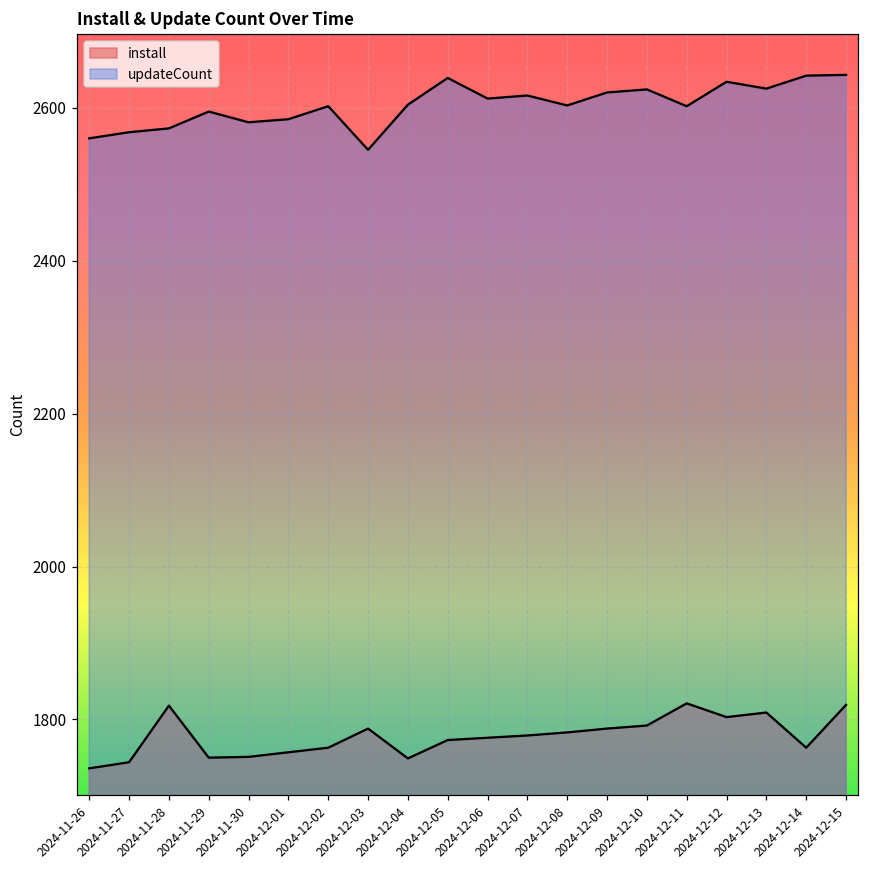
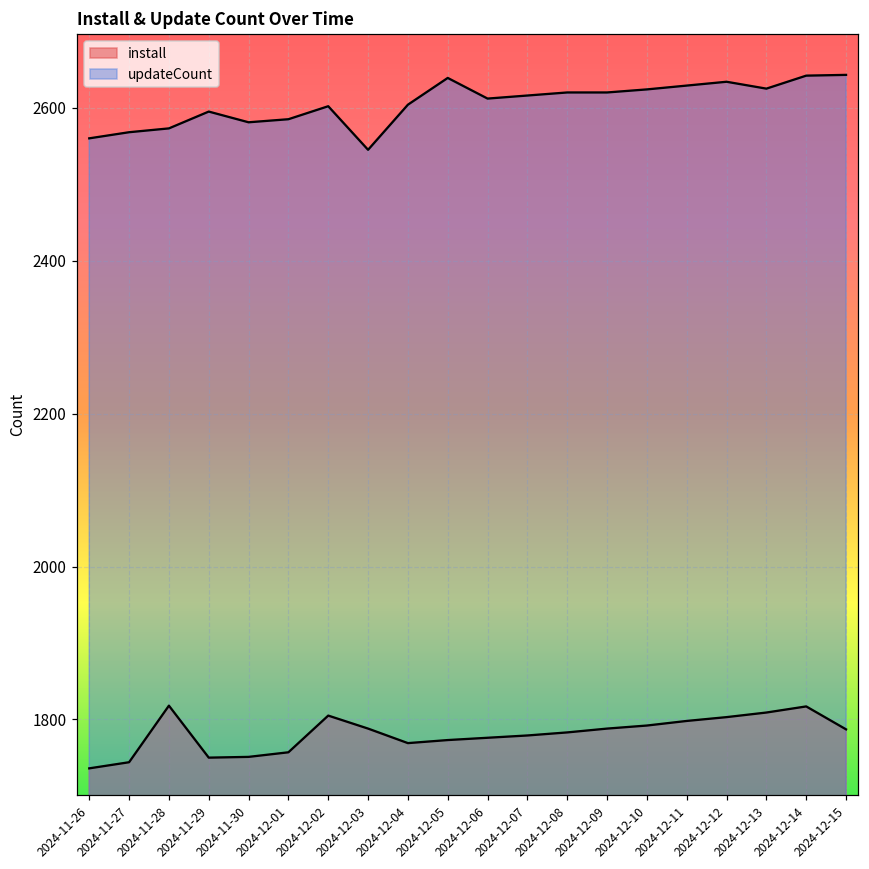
install, 2024-12-02: 1760 -> 1810
install, 2024-12-04: 1750 -> 1770
updateCount, 2024-12-08: 2600 -> 2620
install, 2024-12-11: 1820 -> 1800
updateCount, 2024-12-11: 2600 -> 2630
install, 2024-12-14: 1760 -> 1820
install, 2024-12-15: 1820 -> 1790
